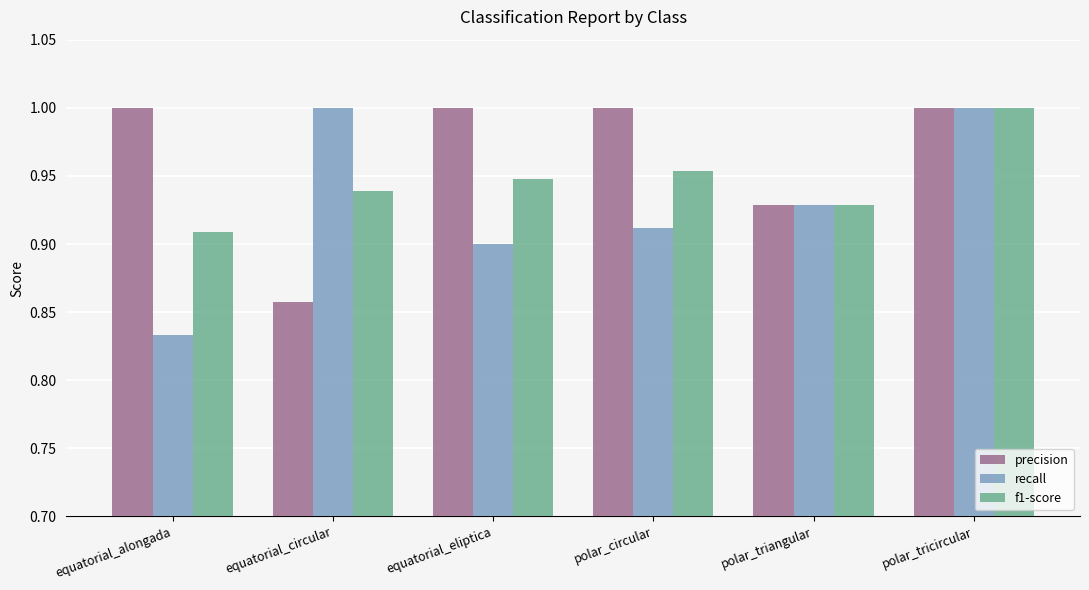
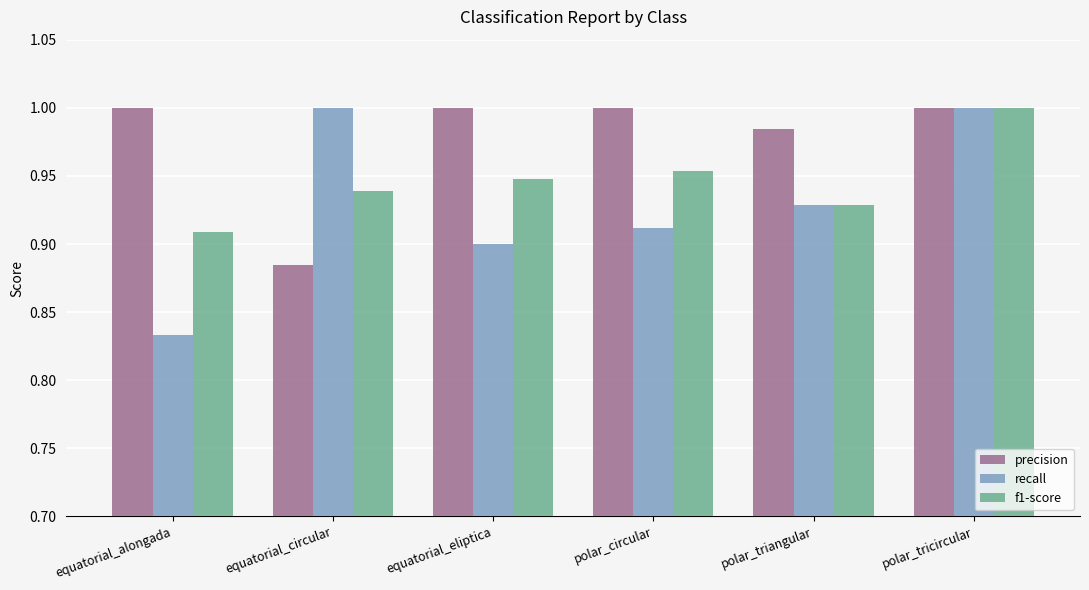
precision, equatorial_circular: 0.857 -> 0.885
precision, polar_triangular: 0.929 -> 0.984
